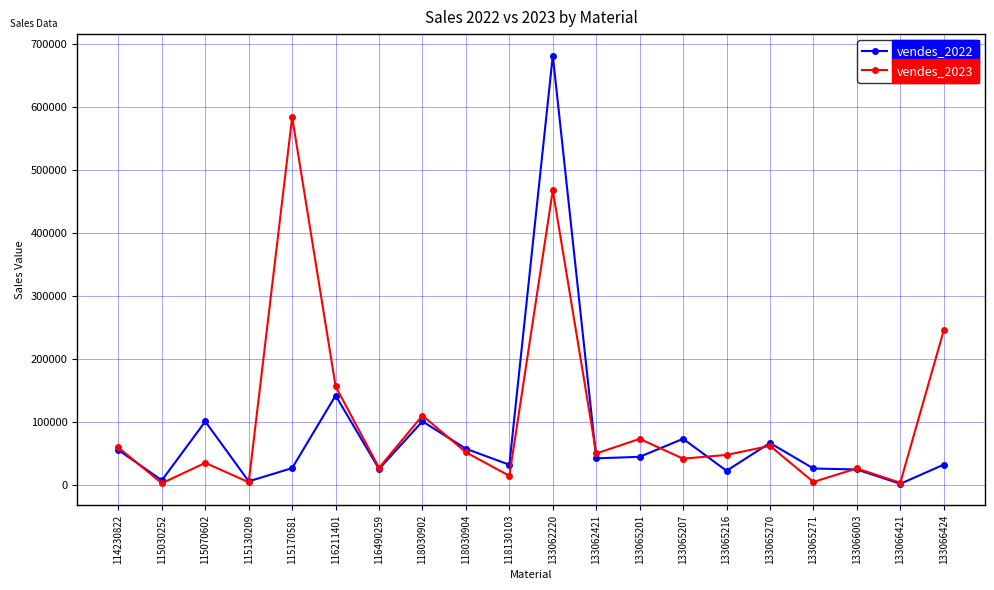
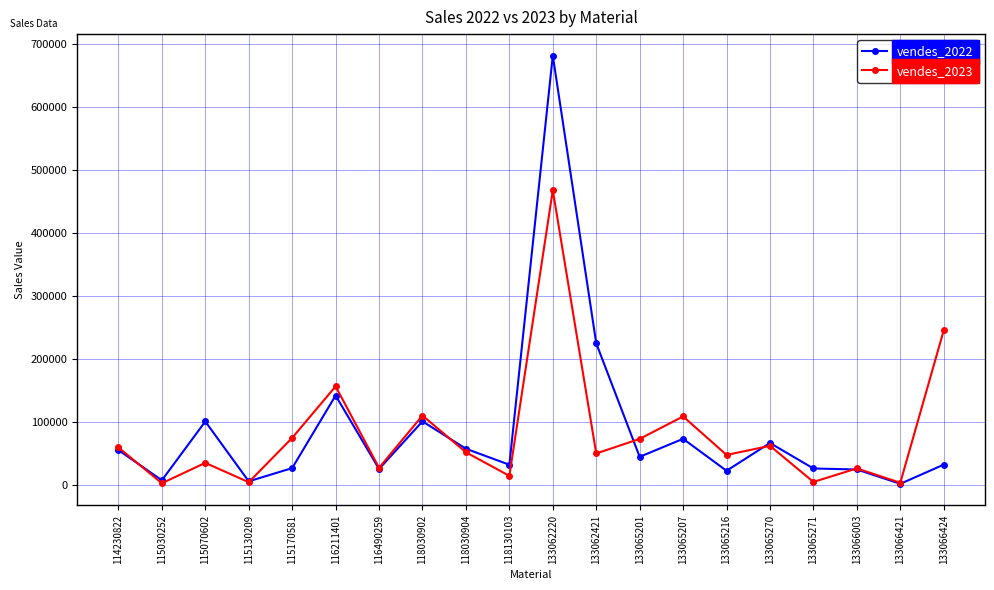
vendes_2023, 115170581: 580000 -> 70000
vendes_2022, 133062421: 40000 -> 220000
vendes_2023, 133065207: 40000 -> 110000
